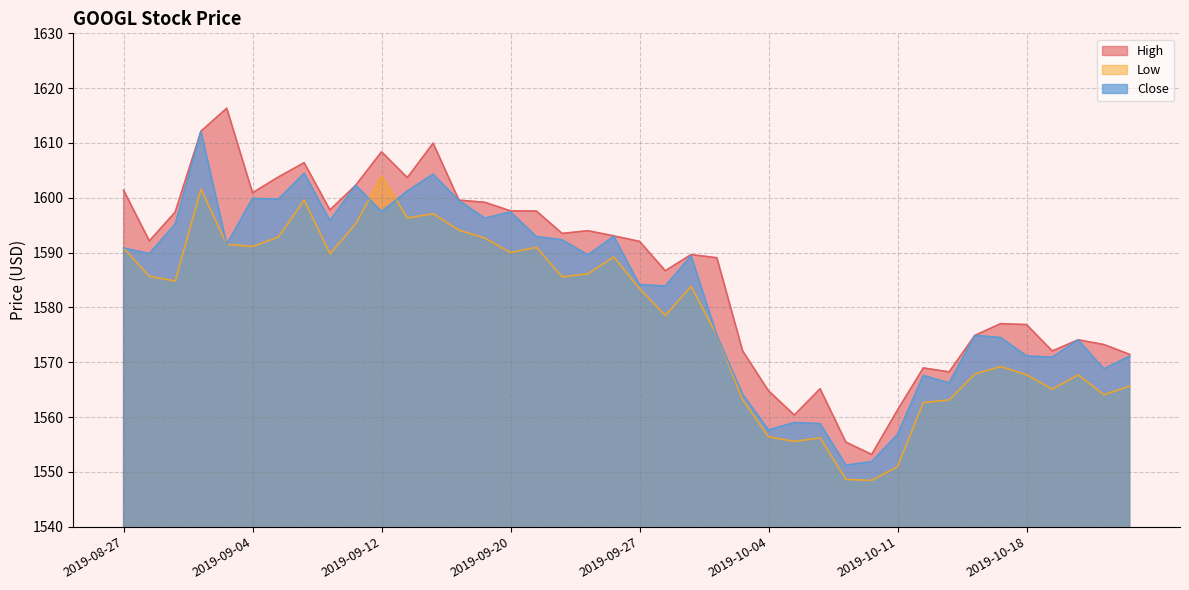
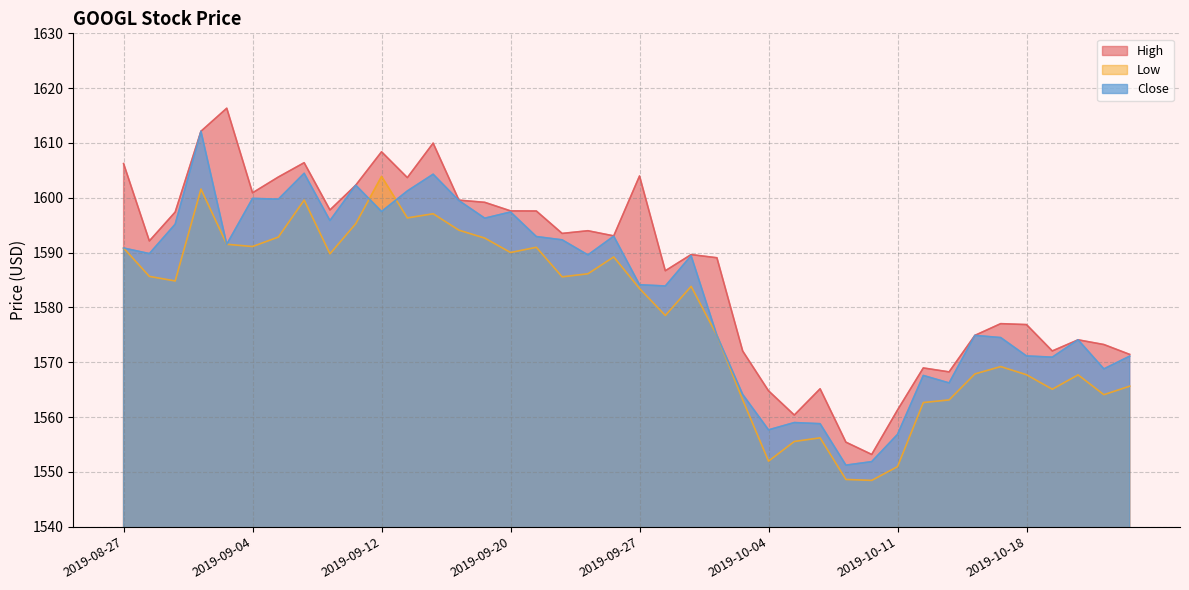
High, 2019-08-27: 1601 -> 1606
High, 2019-09-27: 1592 -> 1604
Low, 2019-10-04: 1556 -> 1552
